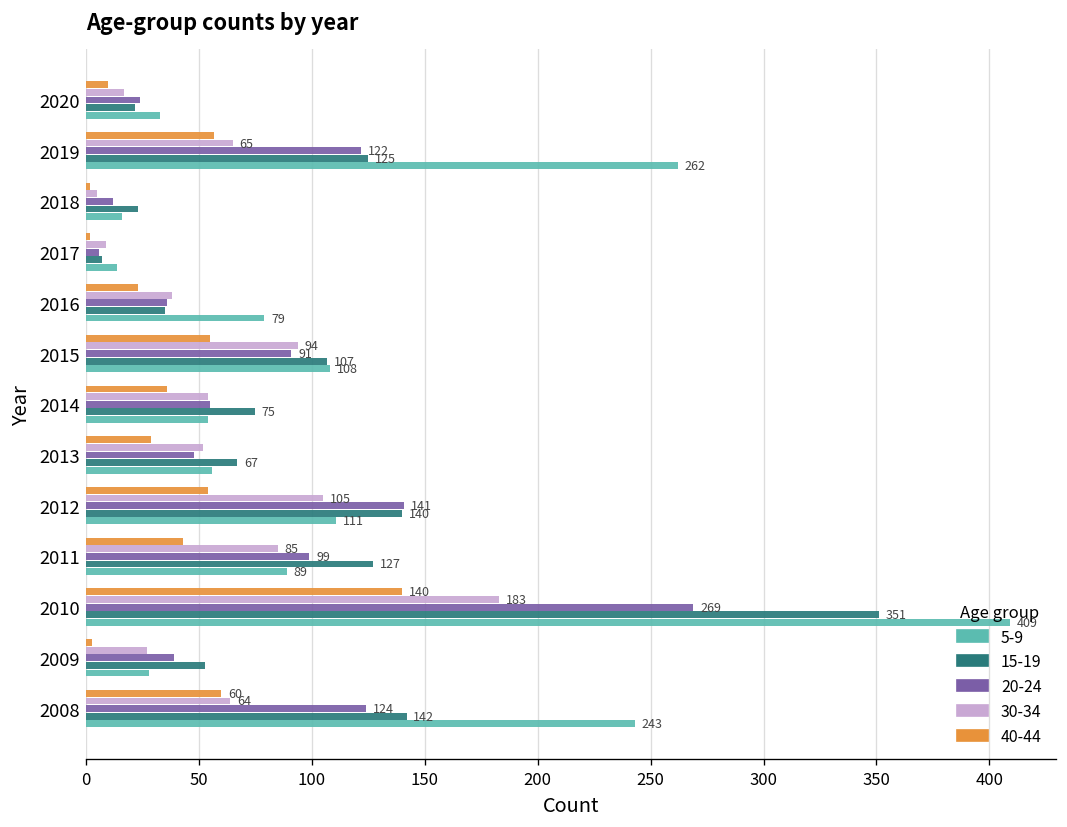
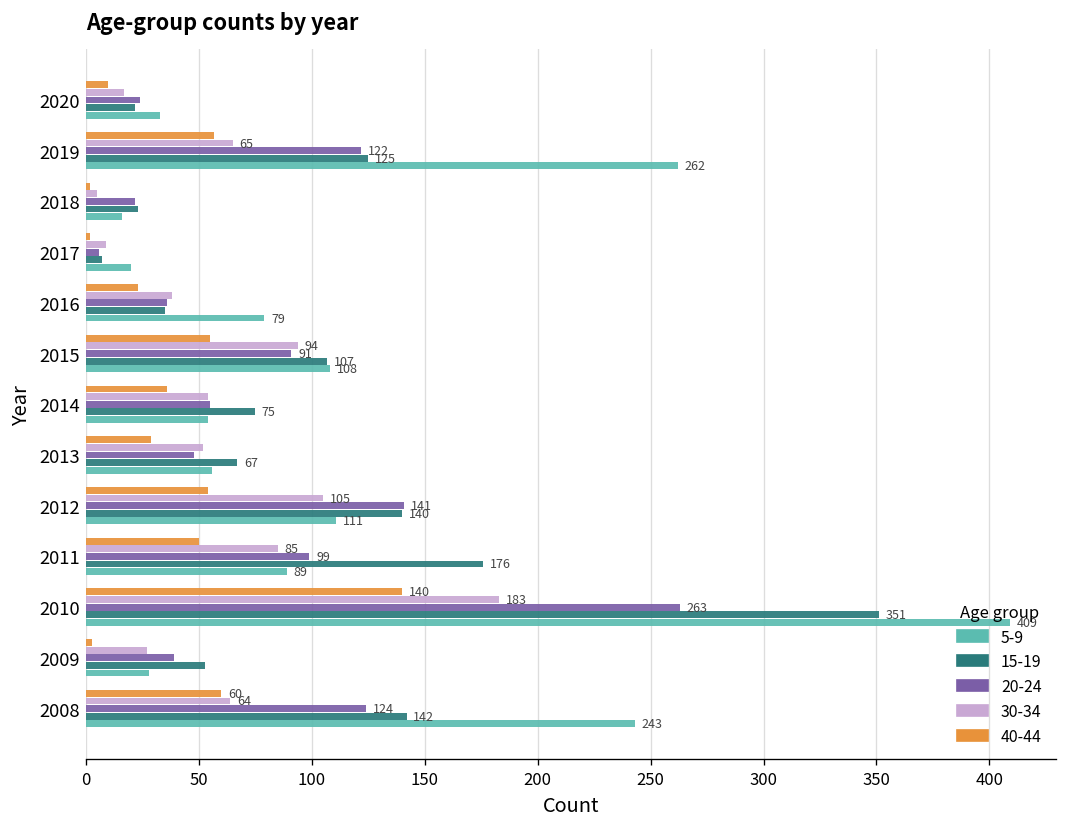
20-24, 2018: 12 -> 22
5-9, 2017: 14 -> 20
40-44, 2011: 43 -> 50
15-19, 2011: 127 -> 176
20-24, 2010: 269 -> 263
